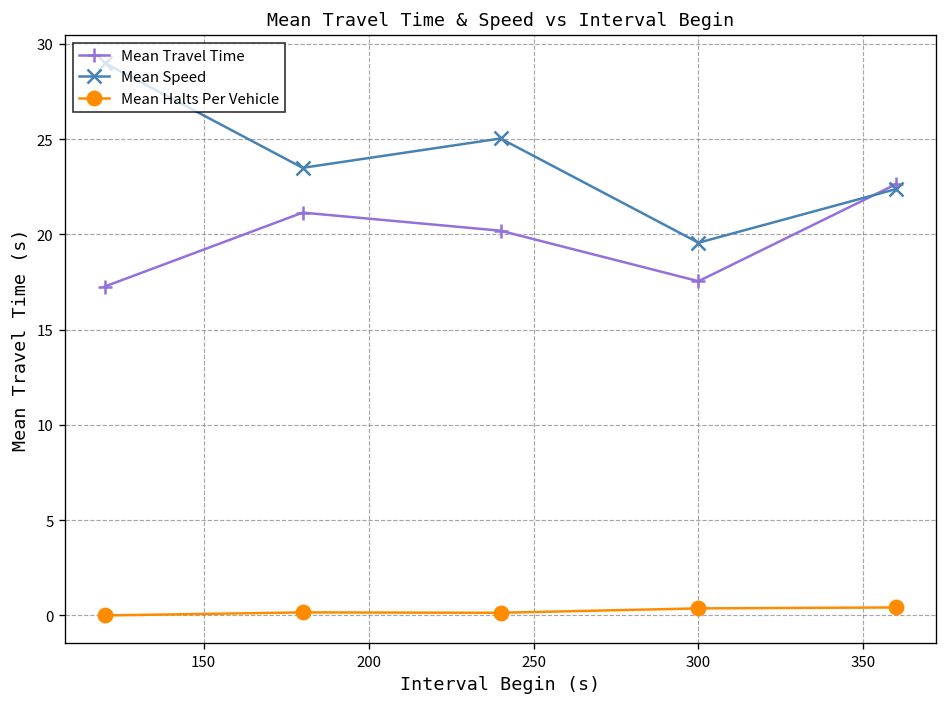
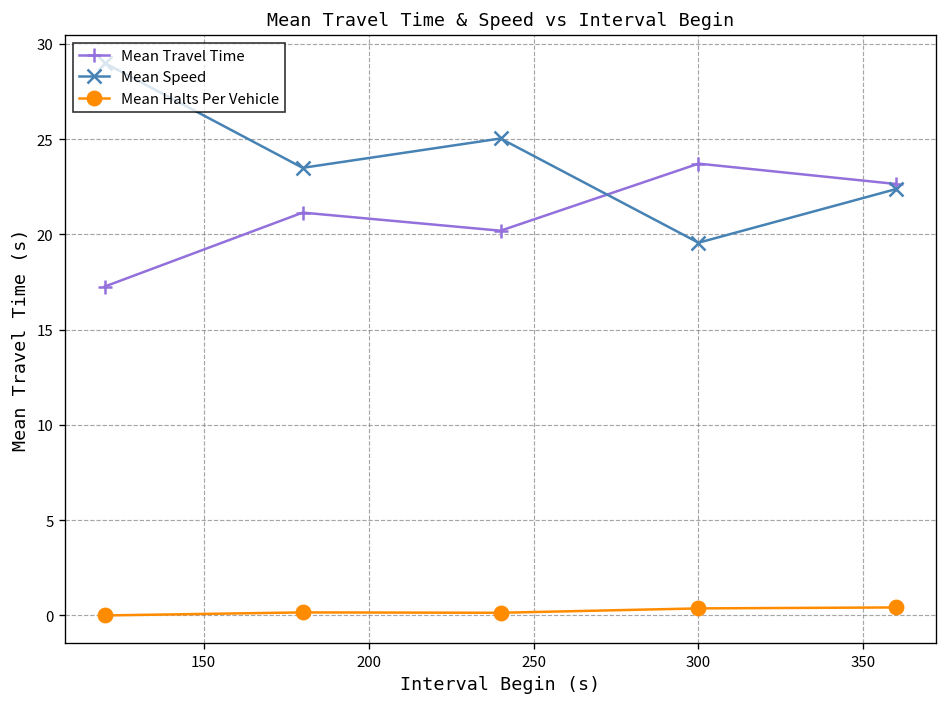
Mean Travel Time, 300: 17.5 -> 23.7
